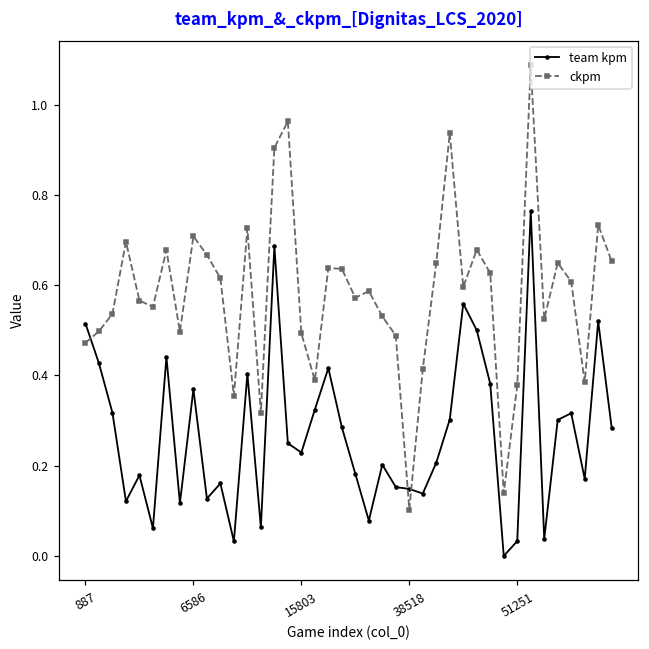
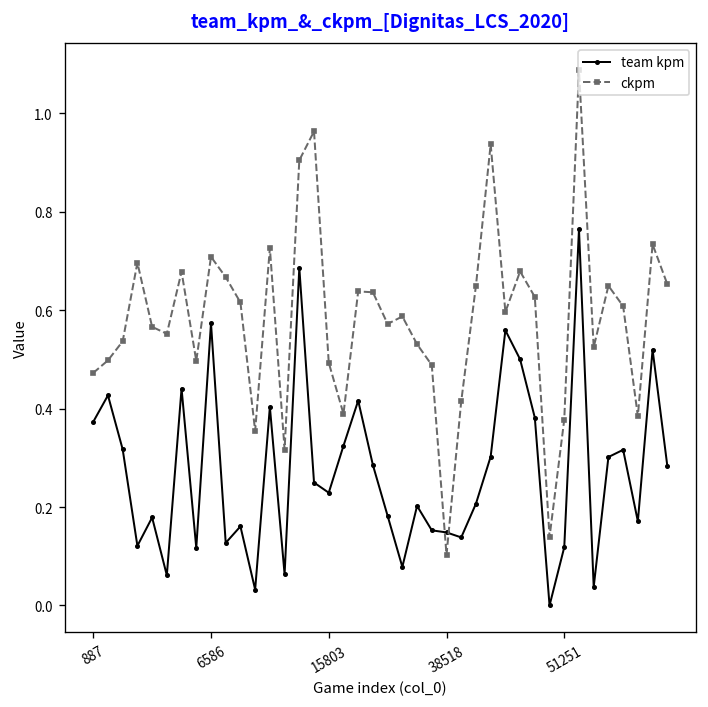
team kpm, 887: 0.52 -> 0.37
team kpm, 6586: 0.37 -> 0.57
team kpm, 51251: 0.03 -> 0.12
